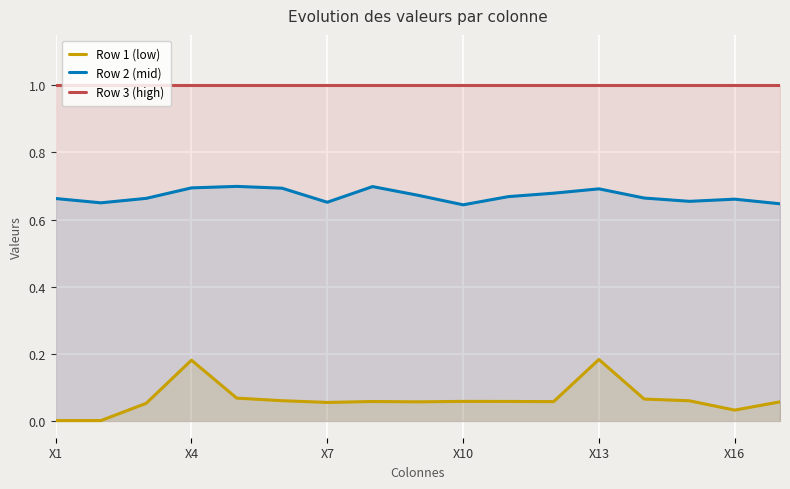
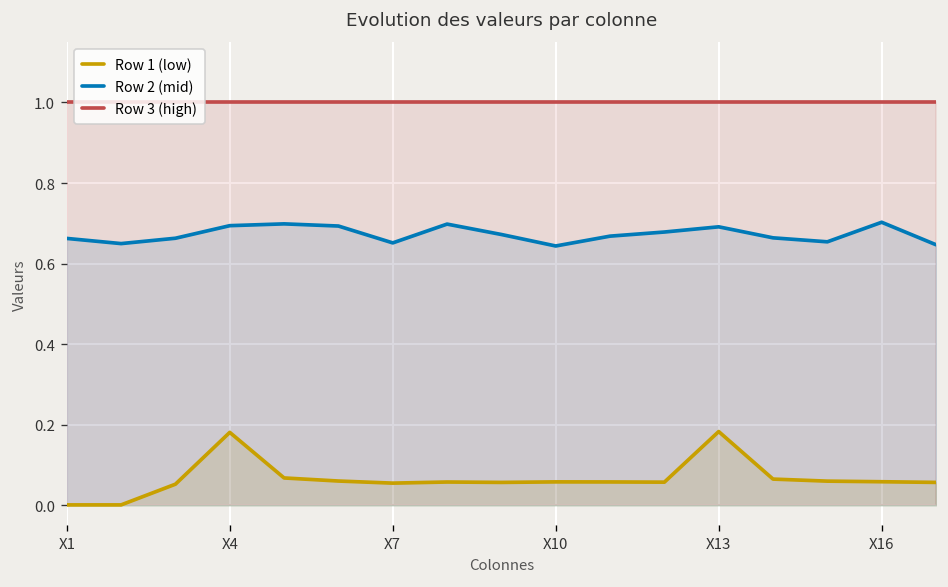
Row 1 (low), X16: 0.03 -> 0.06
Row 2 (mid), X16: 0.66 -> 0.70
